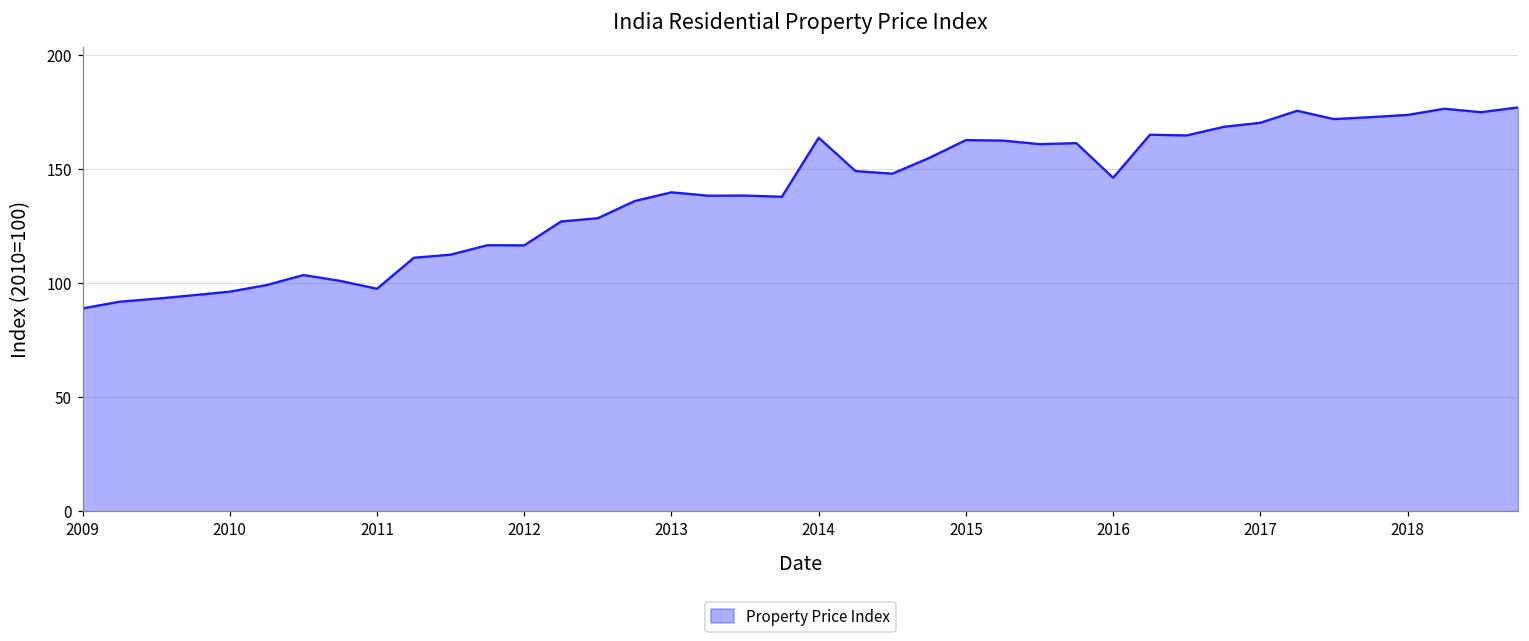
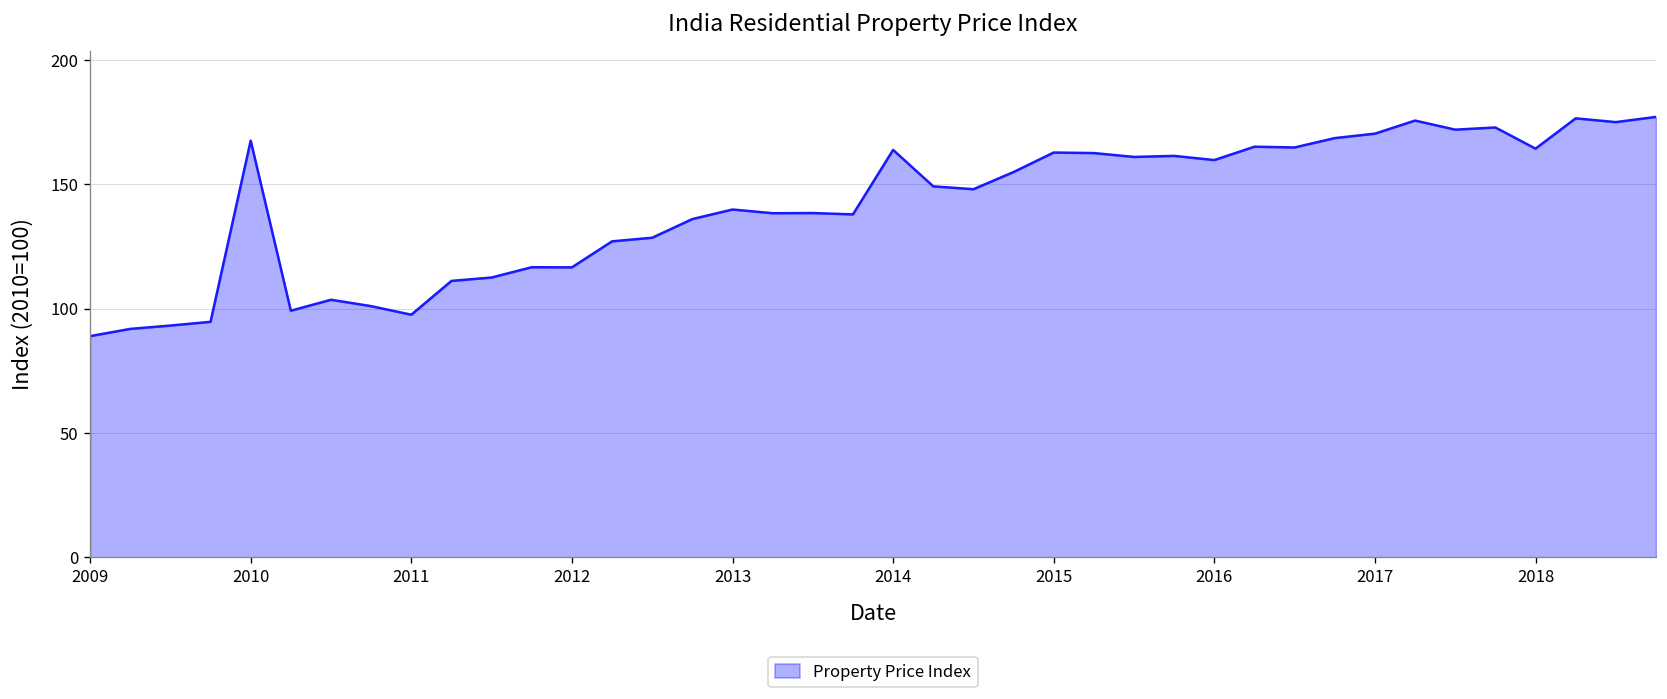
2010: 96 -> 167
2016: 146 -> 160
2018: 174 -> 164
